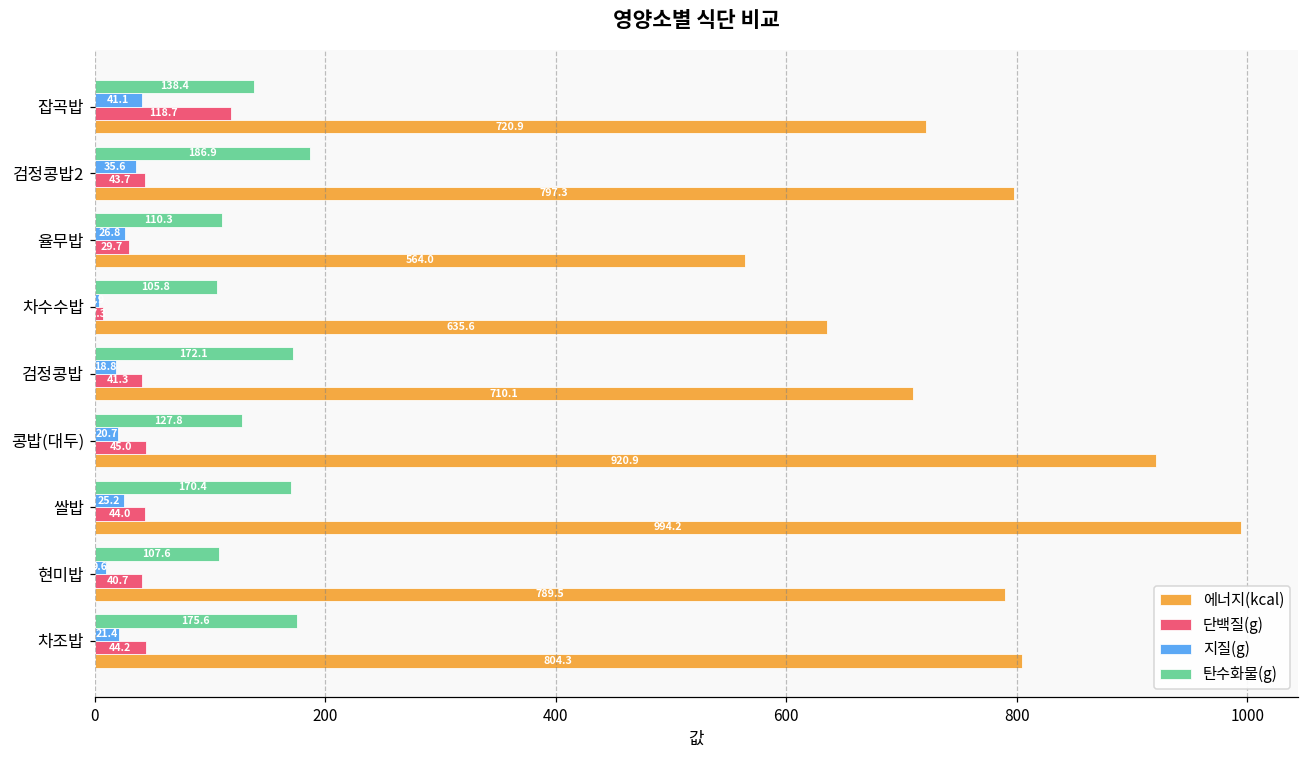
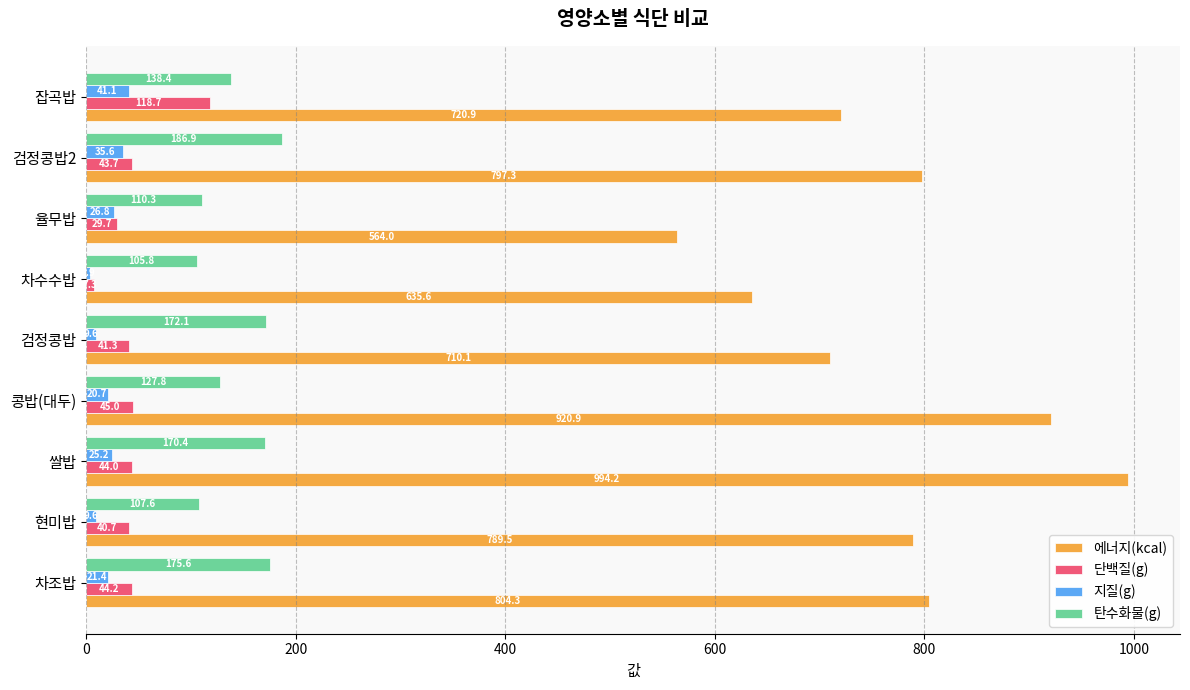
지질(g), 검정콩밥: 19 -> 10
